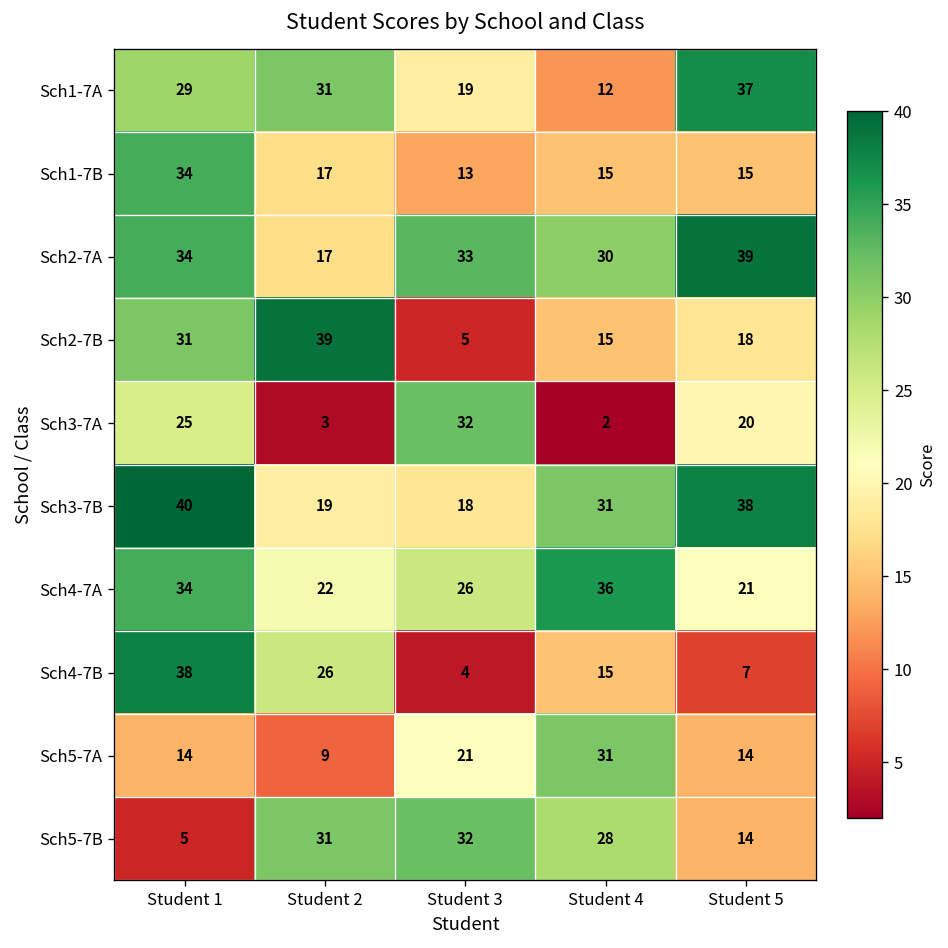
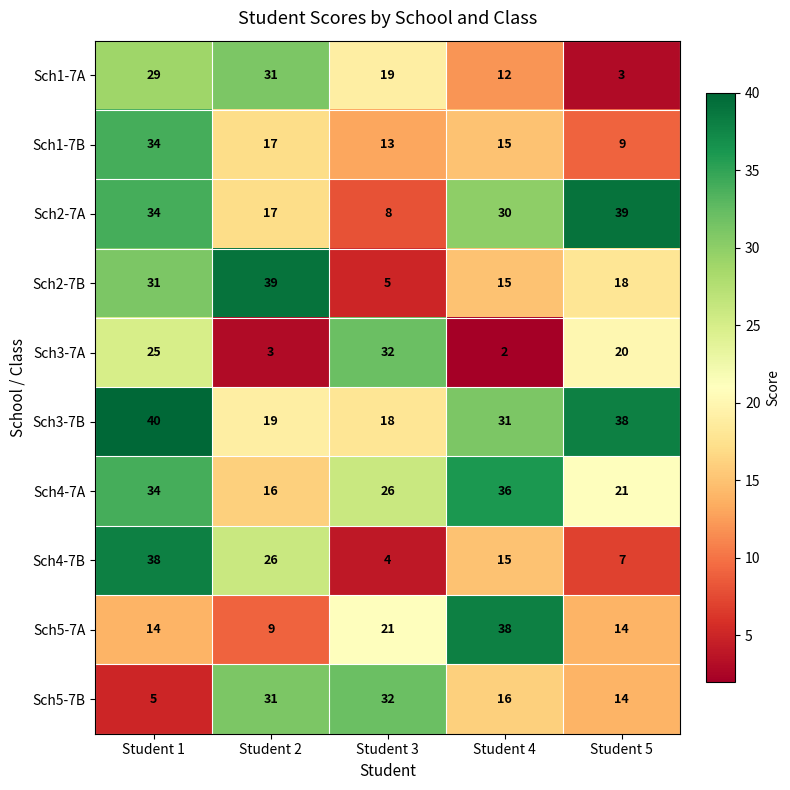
Sch1-7A, Student 5: 37 -> 3
Sch1-7B, Student 5: 15 -> 9
Sch2-7A, Student 3: 33 -> 8
Sch4-7A, Student 2: 22 -> 16
Sch5-7A, Student 4: 31 -> 38
Sch5-7B, Student 4: 28 -> 16
